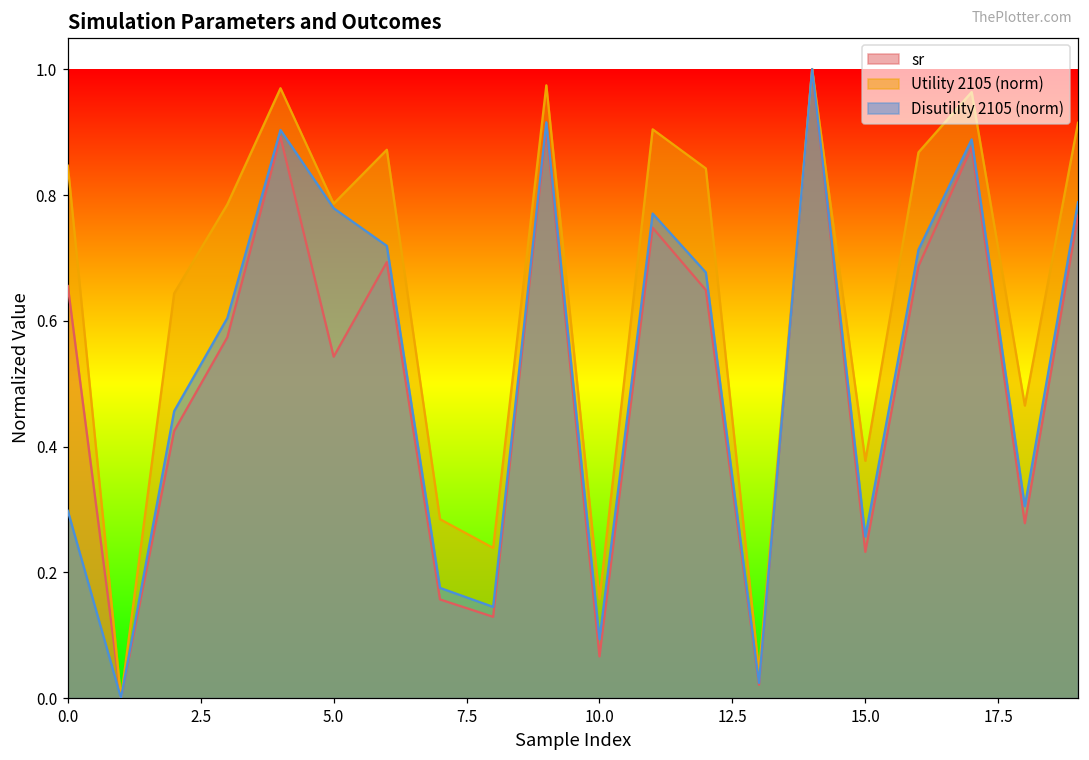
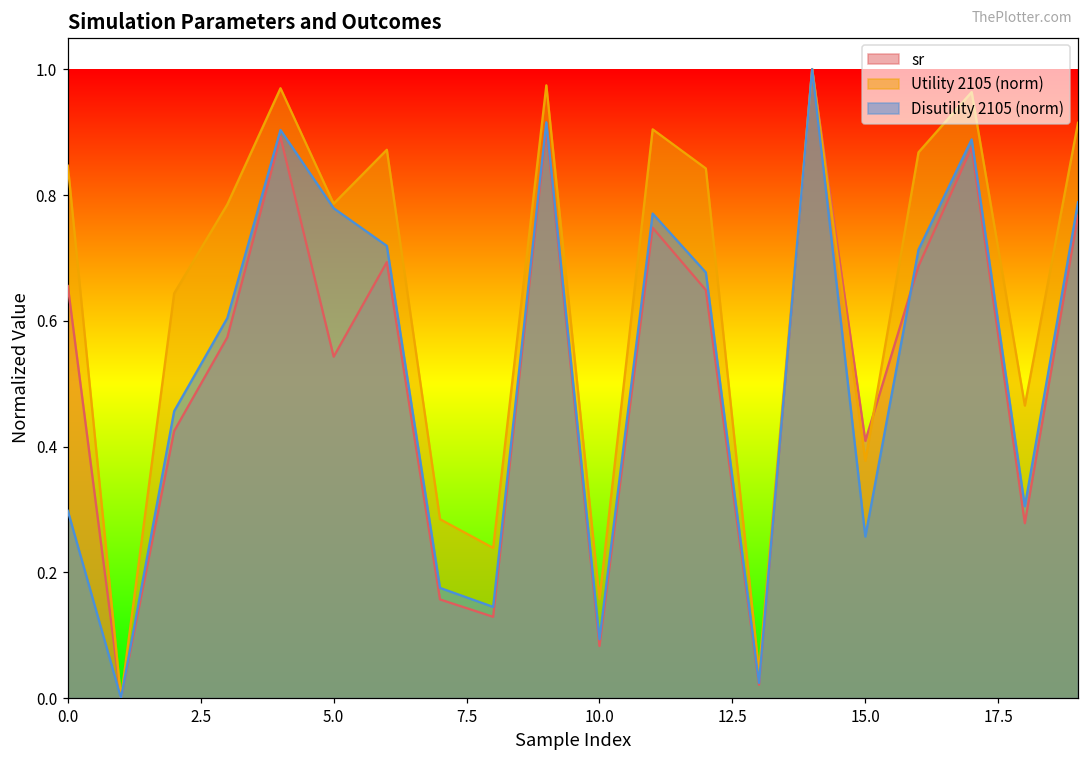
sr, 10.0: 0.07 -> 0.08
sr, 15.0: 0.23 -> 0.41
